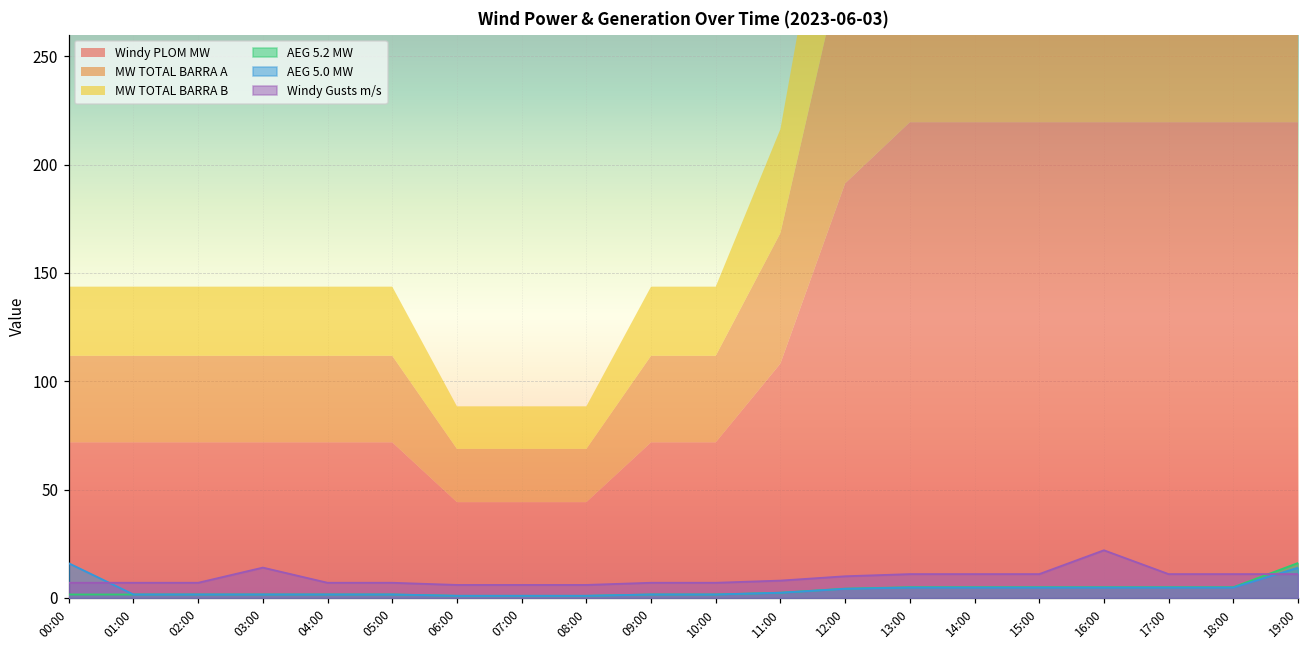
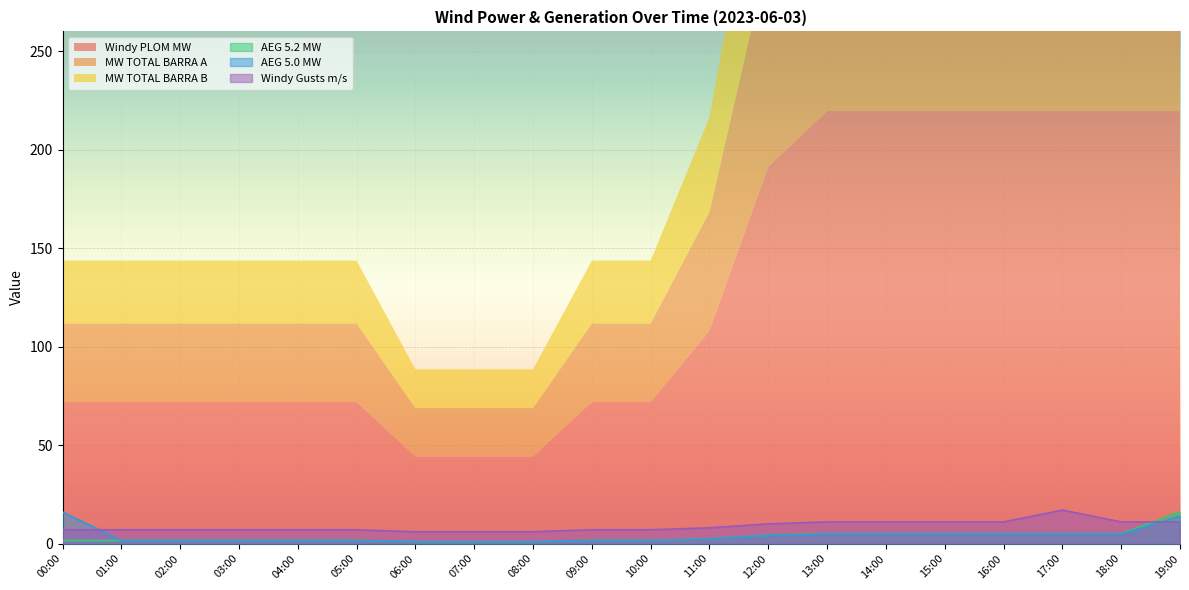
Windy Gusts m/s, 03:00: 14 -> 7
Windy Gusts m/s, 16:00: 22 -> 11
Windy Gusts m/s, 17:00: 11 -> 17
